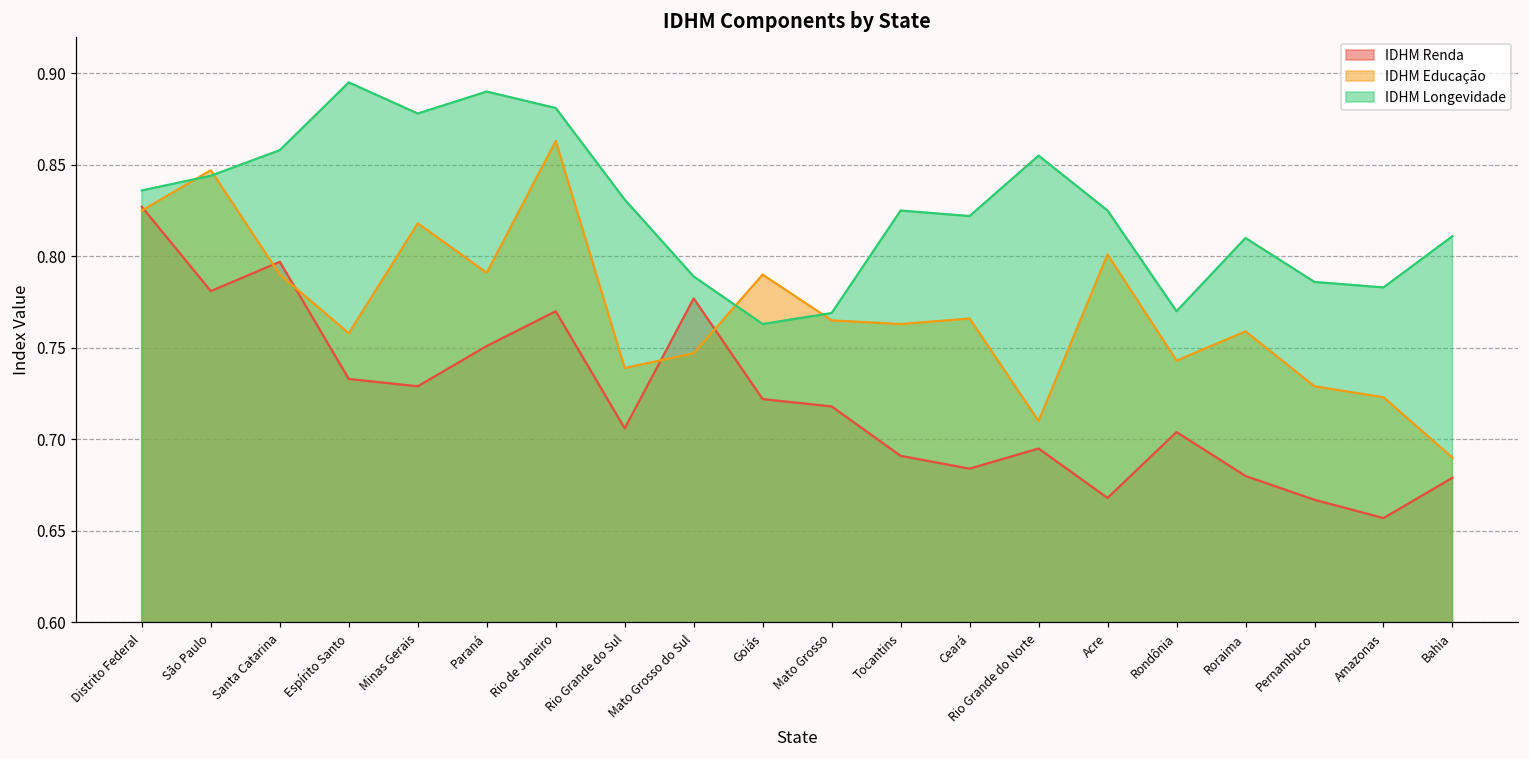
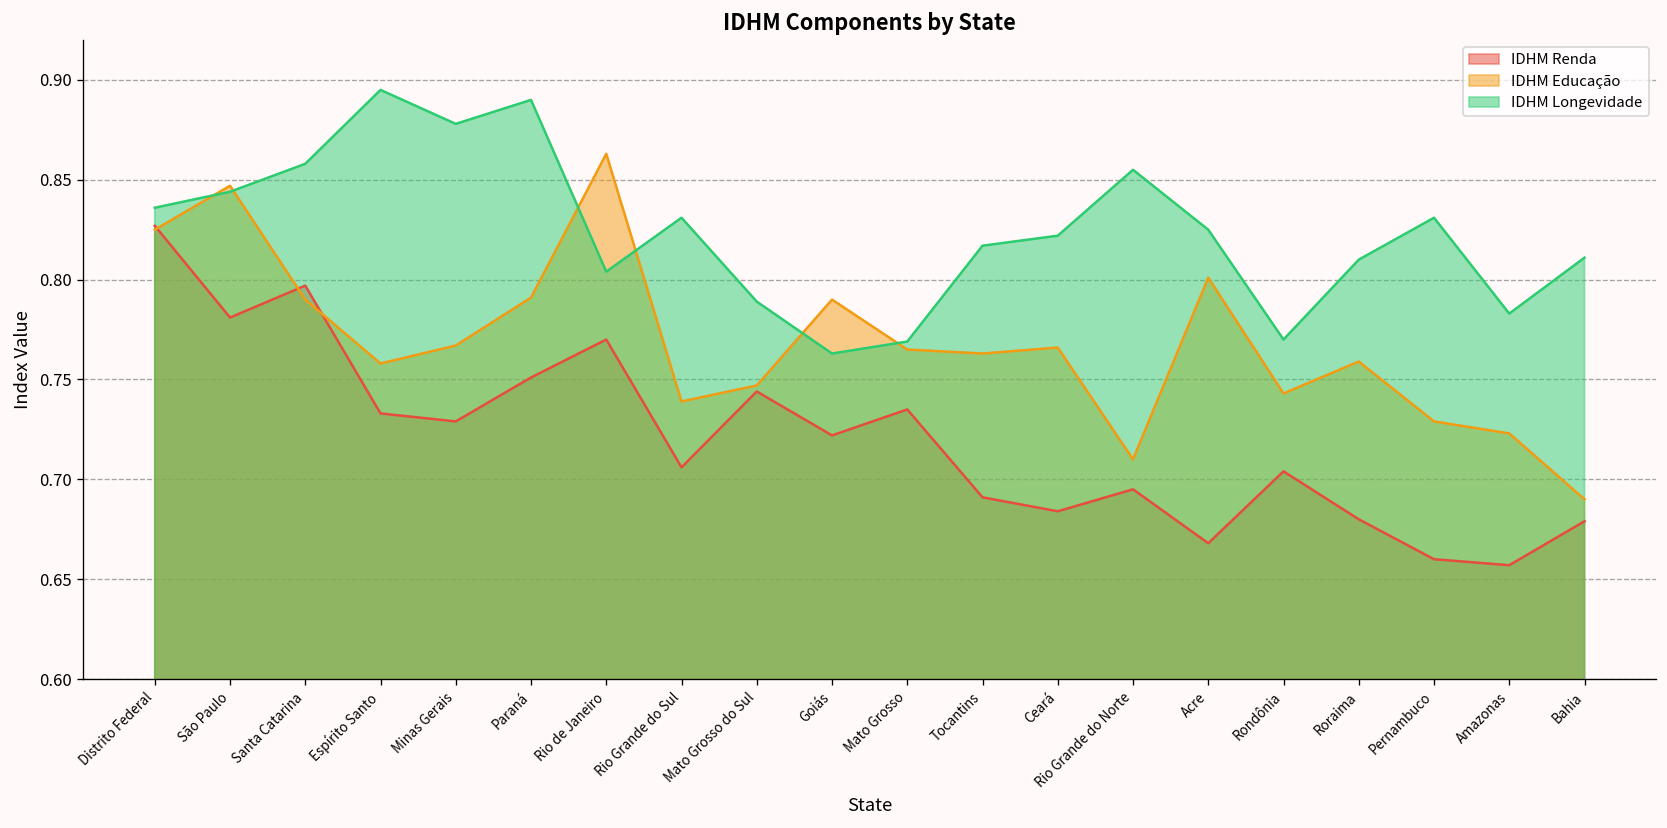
IDHM Educação, Minas Gerais: 0.818 -> 0.767
IDHM Longevidade, Rio de Janeiro: 0.881 -> 0.804
IDHM Renda, Mato Grosso do Sul: 0.777 -> 0.744
IDHM Renda, Mato Grosso: 0.718 -> 0.735
IDHM Longevidade, Tocantins: 0.825 -> 0.817
IDHM Renda, Pernambuco: 0.667 -> 0.660
IDHM Longevidade, Pernambuco: 0.786 -> 0.831
